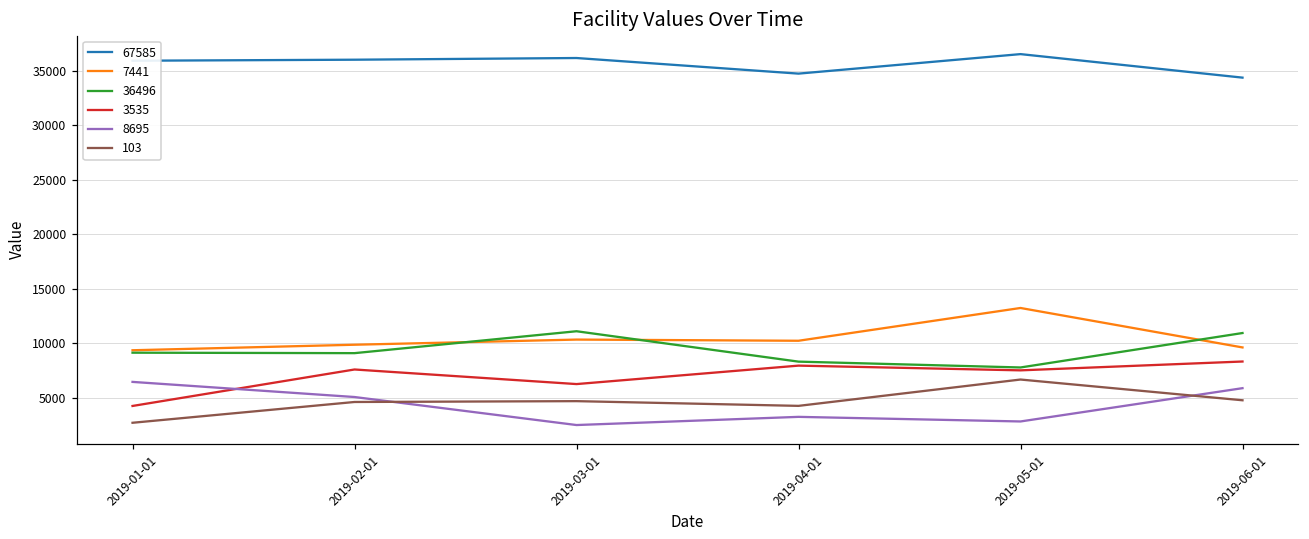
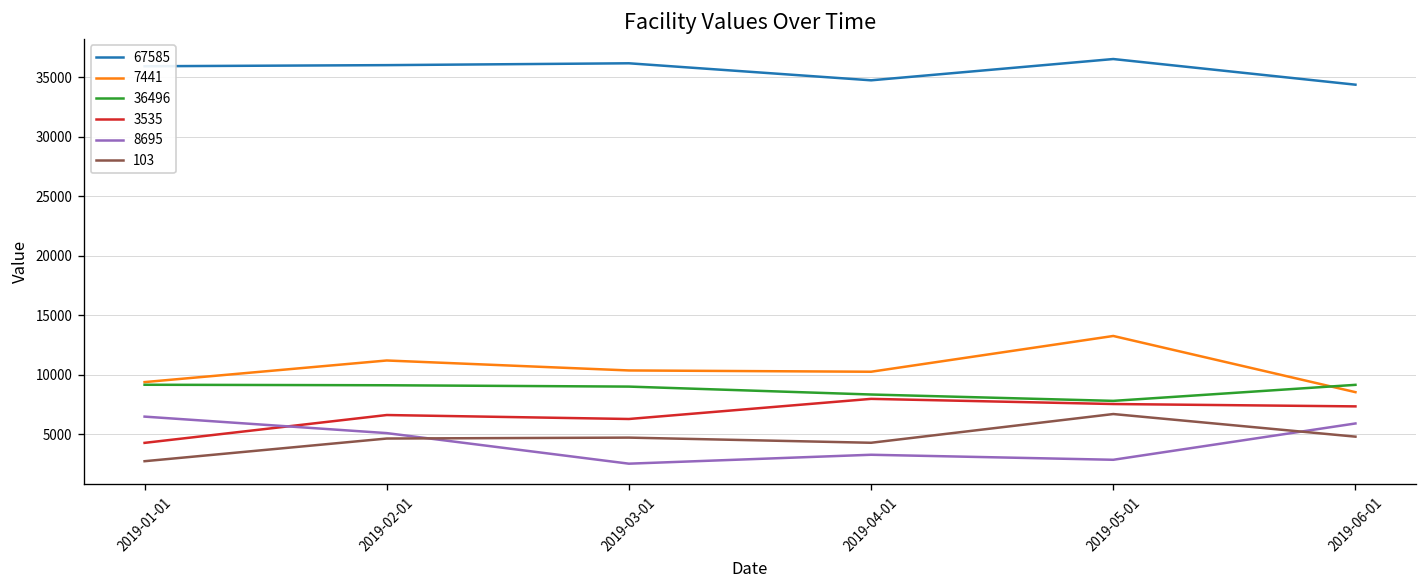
7441, 2019-02-01: 10000 -> 11000
3535, 2019-02-01: 8000 -> 7000
36496, 2019-03-01: 11000 -> 9000
7441, 2019-06-01: 10000 -> 9000
36496, 2019-06-01: 11000 -> 9000
3535, 2019-06-01: 8000 -> 7000
